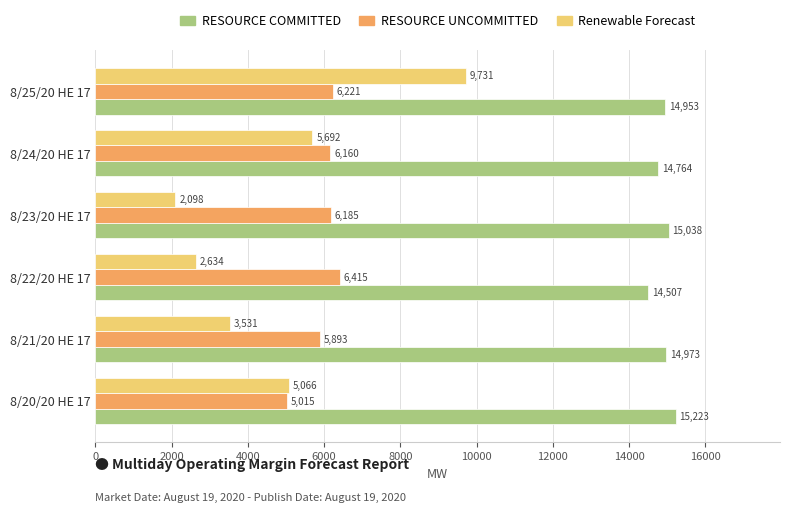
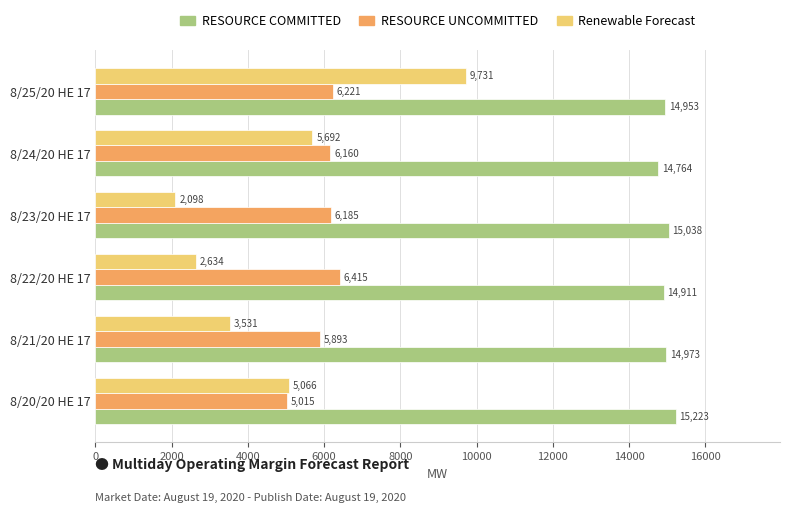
RESOURCE COMMITTED, 8/22/20 HE 17: 14,507 -> 14,911
